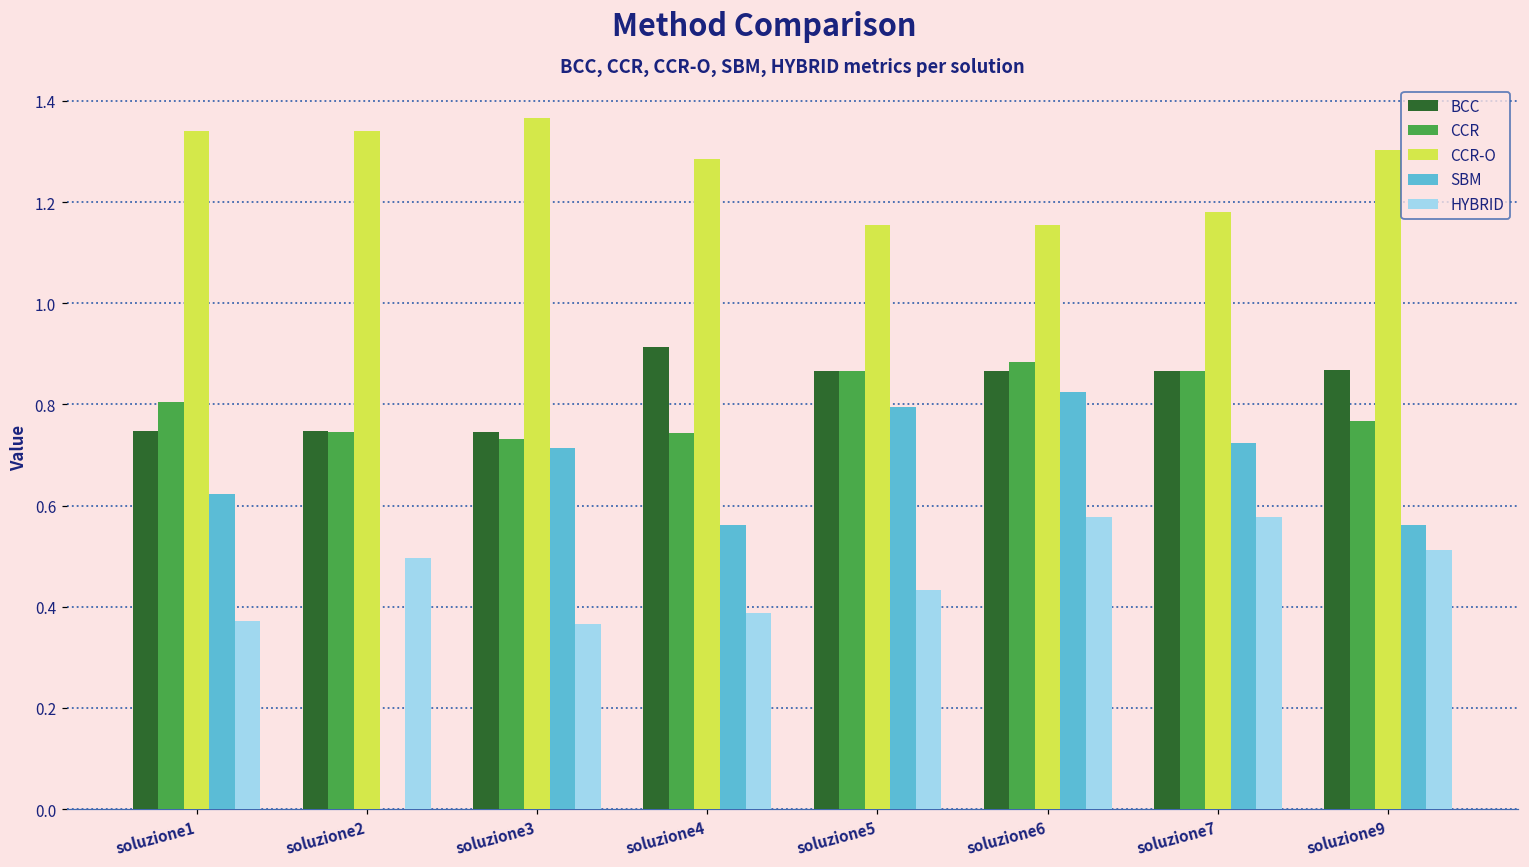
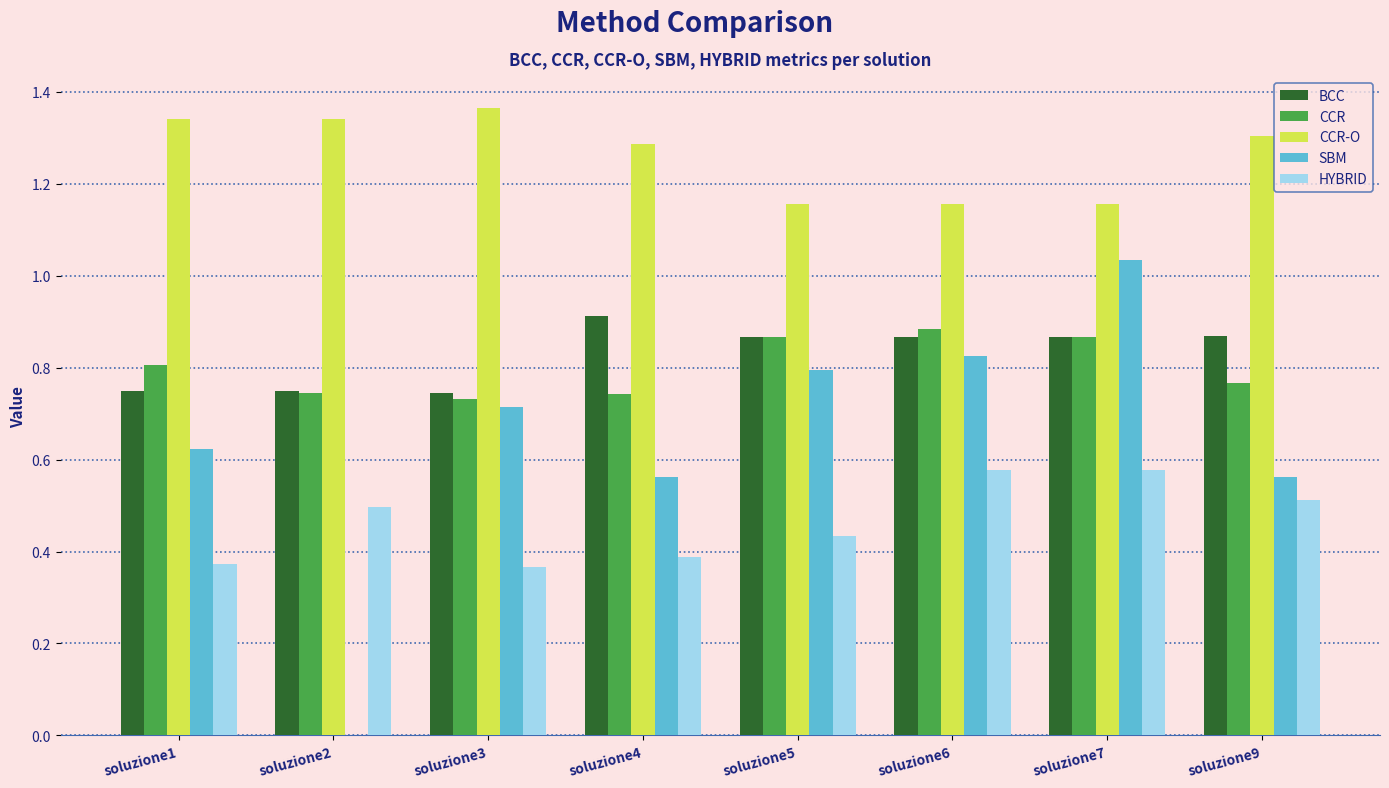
CCR-O, soluzione7: 1.18 -> 1.16
SBM, soluzione7: 0.72 -> 1.03
